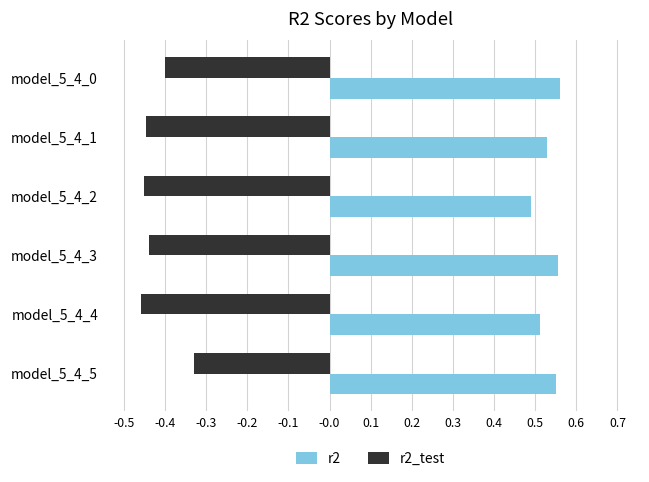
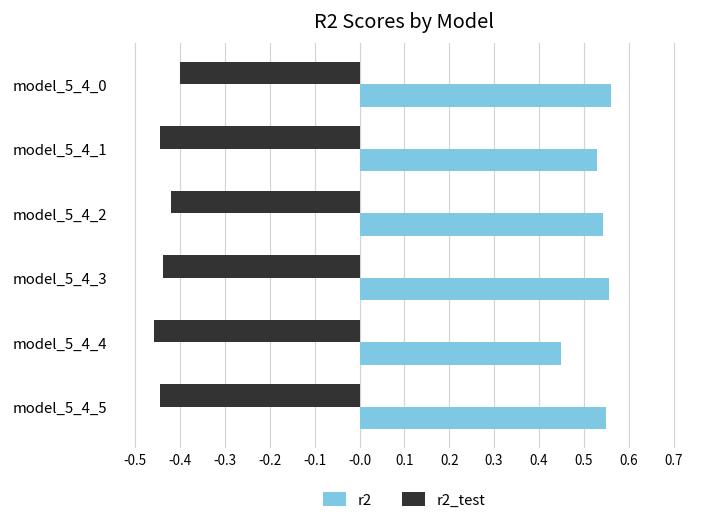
r2_test, model_5_4_2: -0.45 -> -0.42
r2, model_5_4_2: 0.49 -> 0.54
r2, model_5_4_4: 0.51 -> 0.45
r2_test, model_5_4_5: -0.33 -> -0.44
